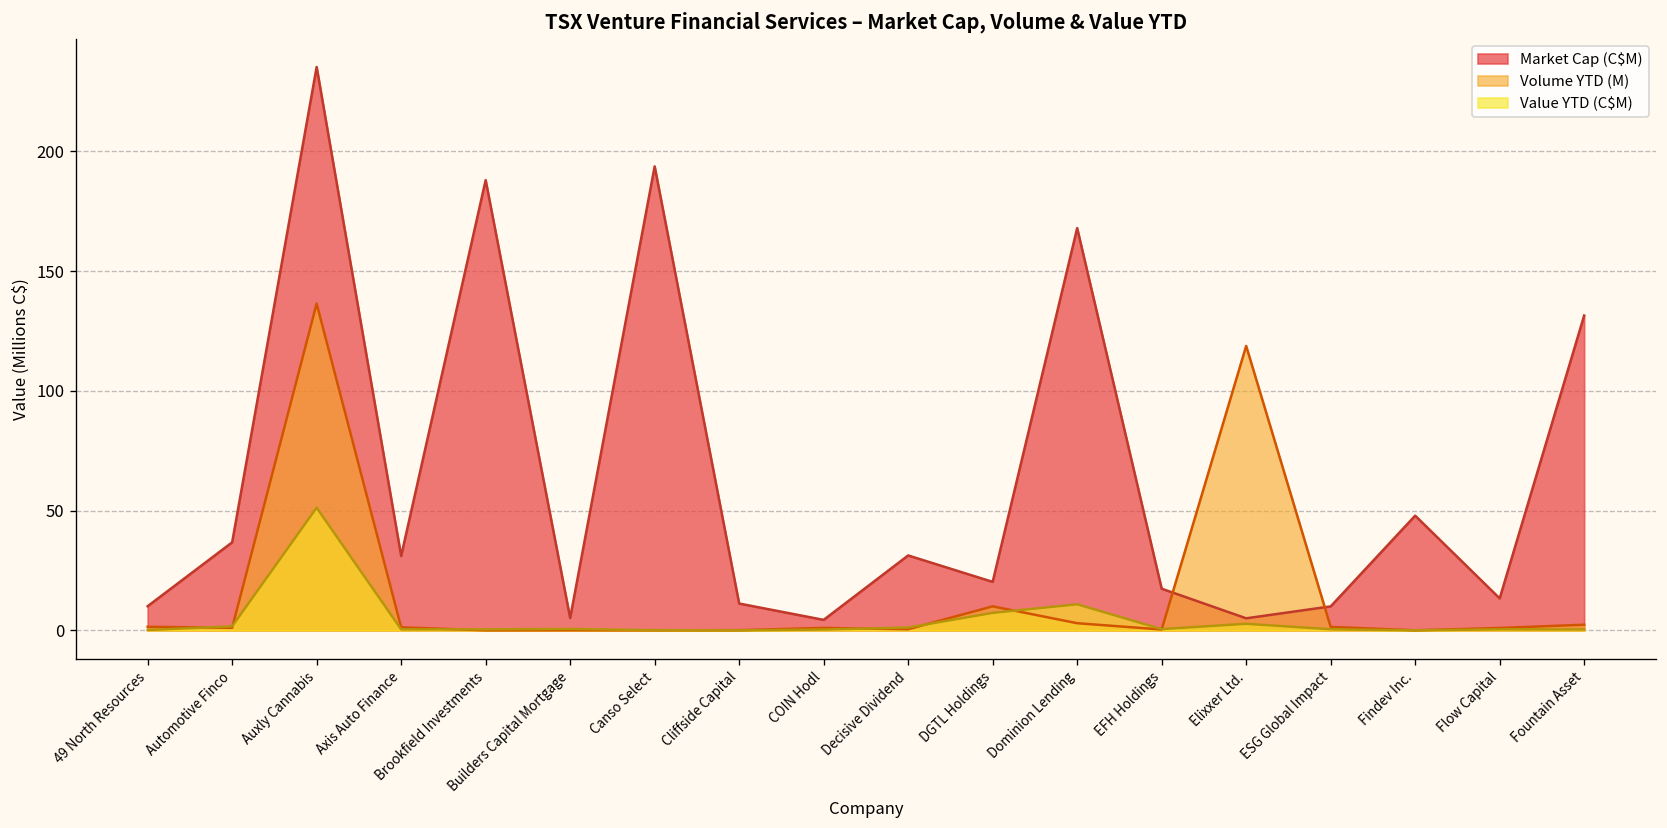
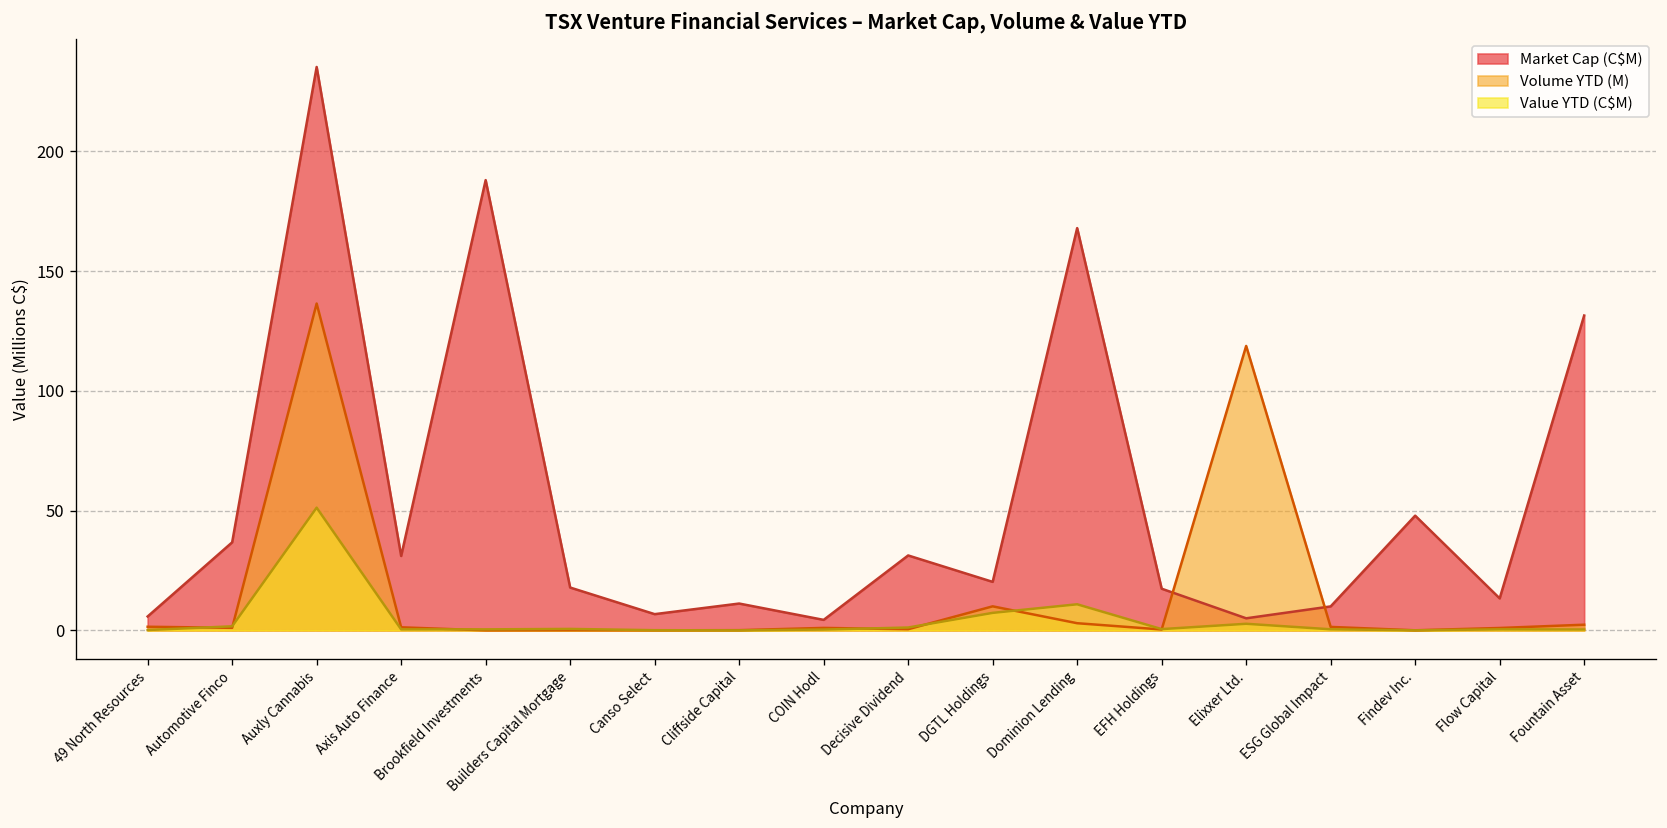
Market Cap (C$M), 49 North Resources: 10 -> 6
Market Cap (C$M), Builders Capital Mortgage: 5 -> 18
Market Cap (C$M), Canso Select: 194 -> 7
